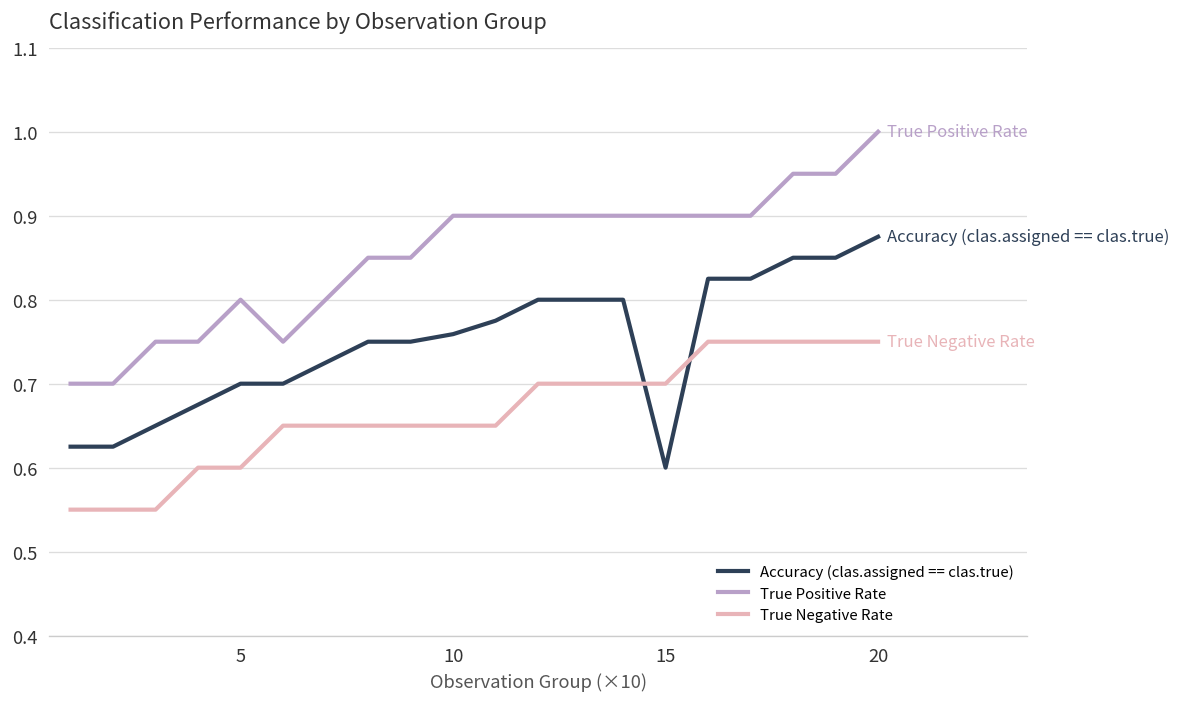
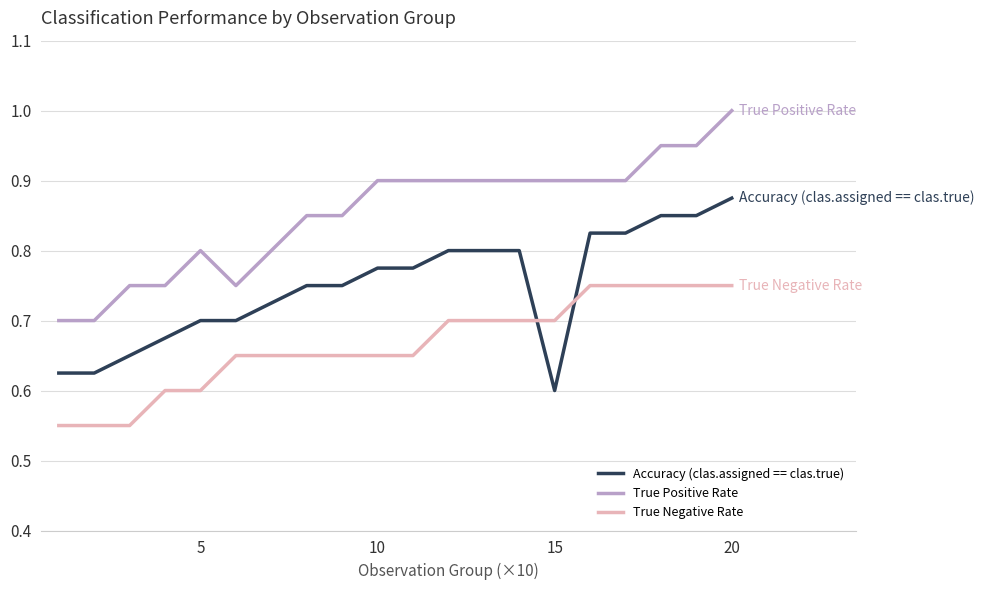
Accuracy (clas.assigned == clas.true), 10: 0.76 -> 0.78
